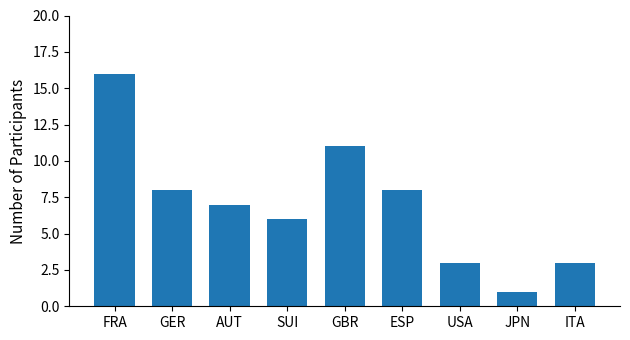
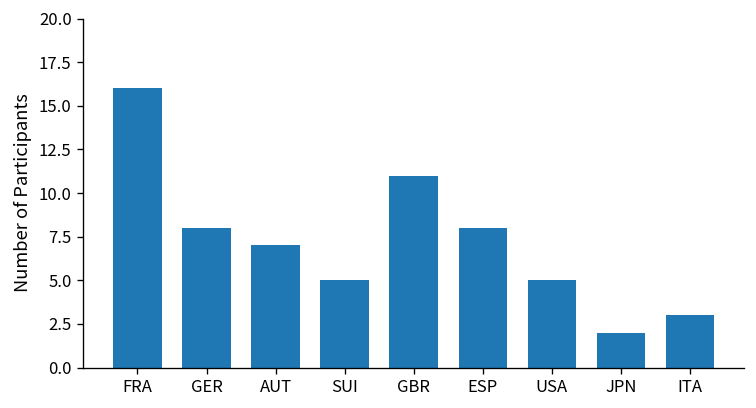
SUI: 6 -> 5
USA: 3 -> 5
JPN: 1 -> 2
